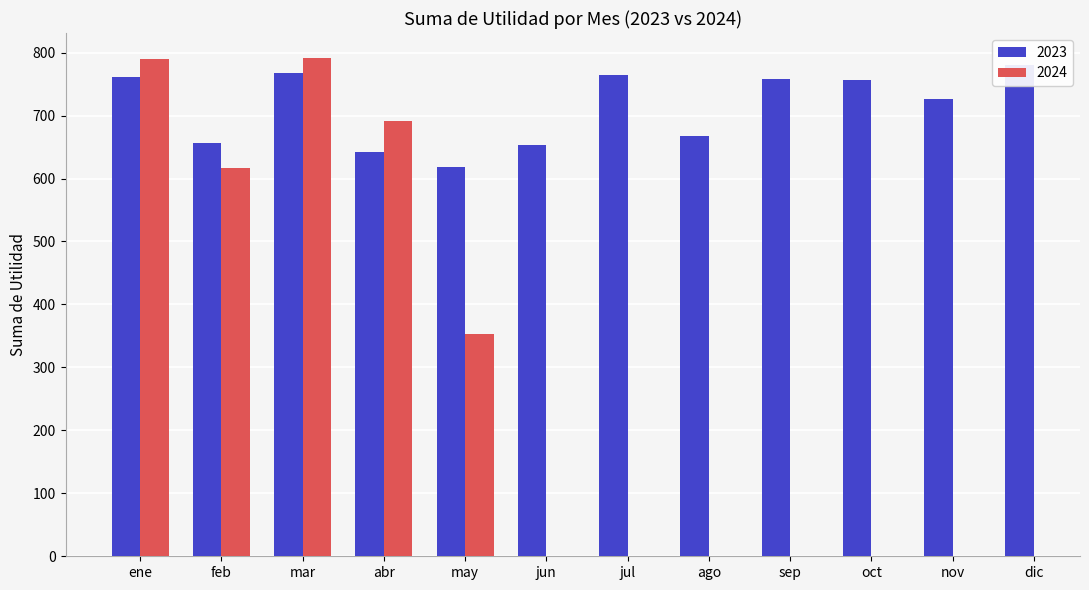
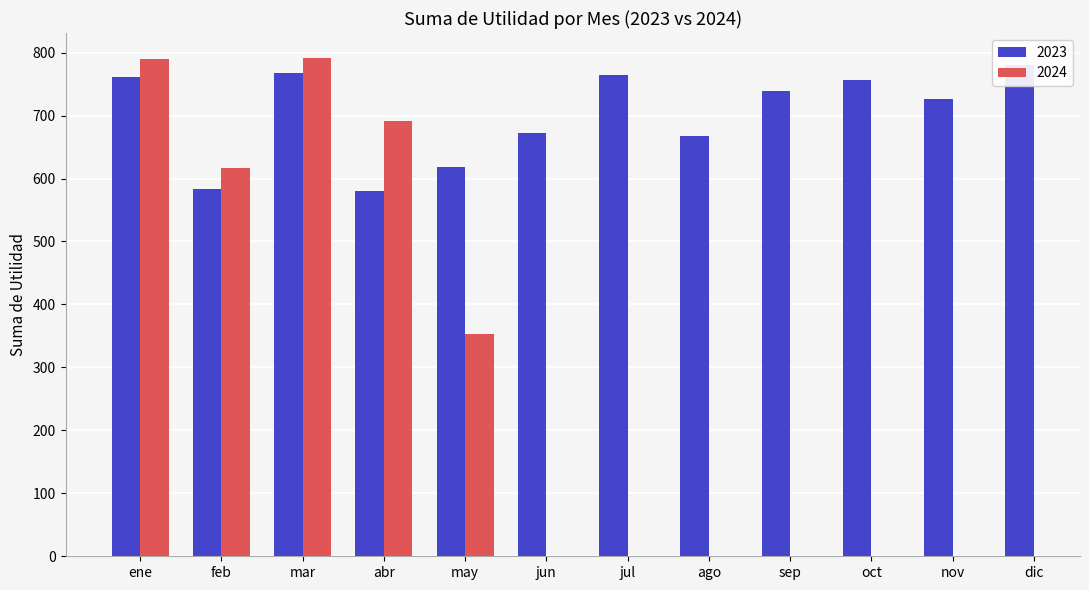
2023, feb: 660 -> 580
2023, abr: 640 -> 580
2023, jun: 650 -> 670
2023, sep: 760 -> 740
